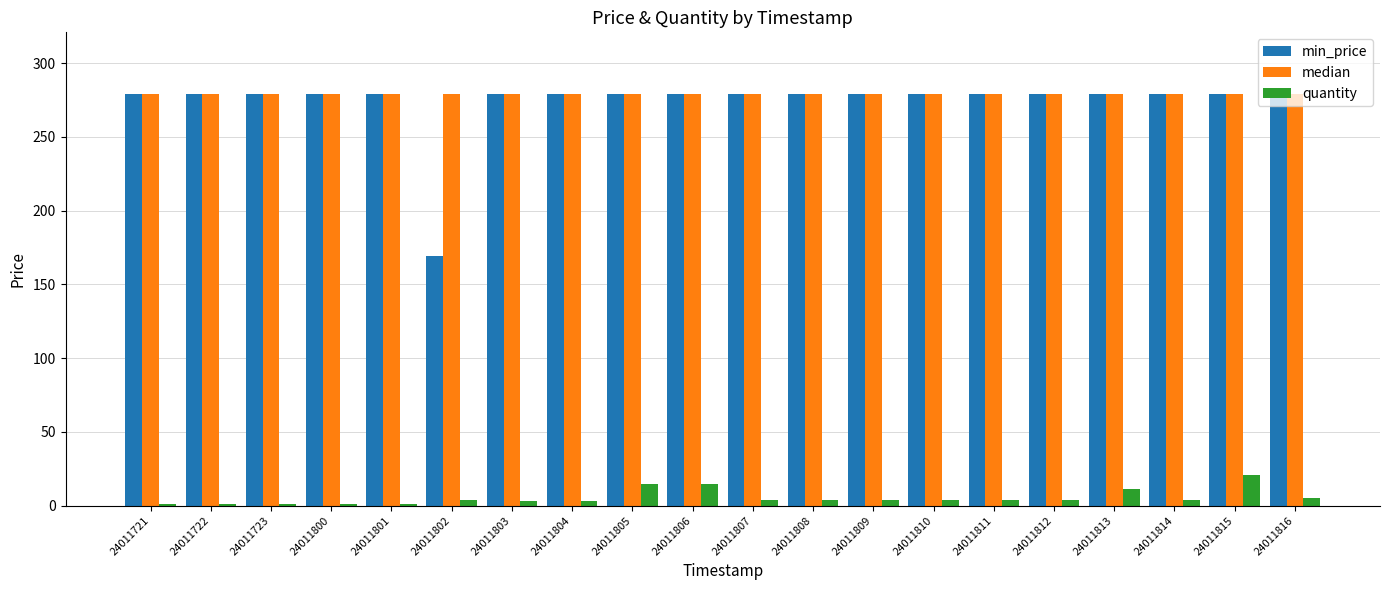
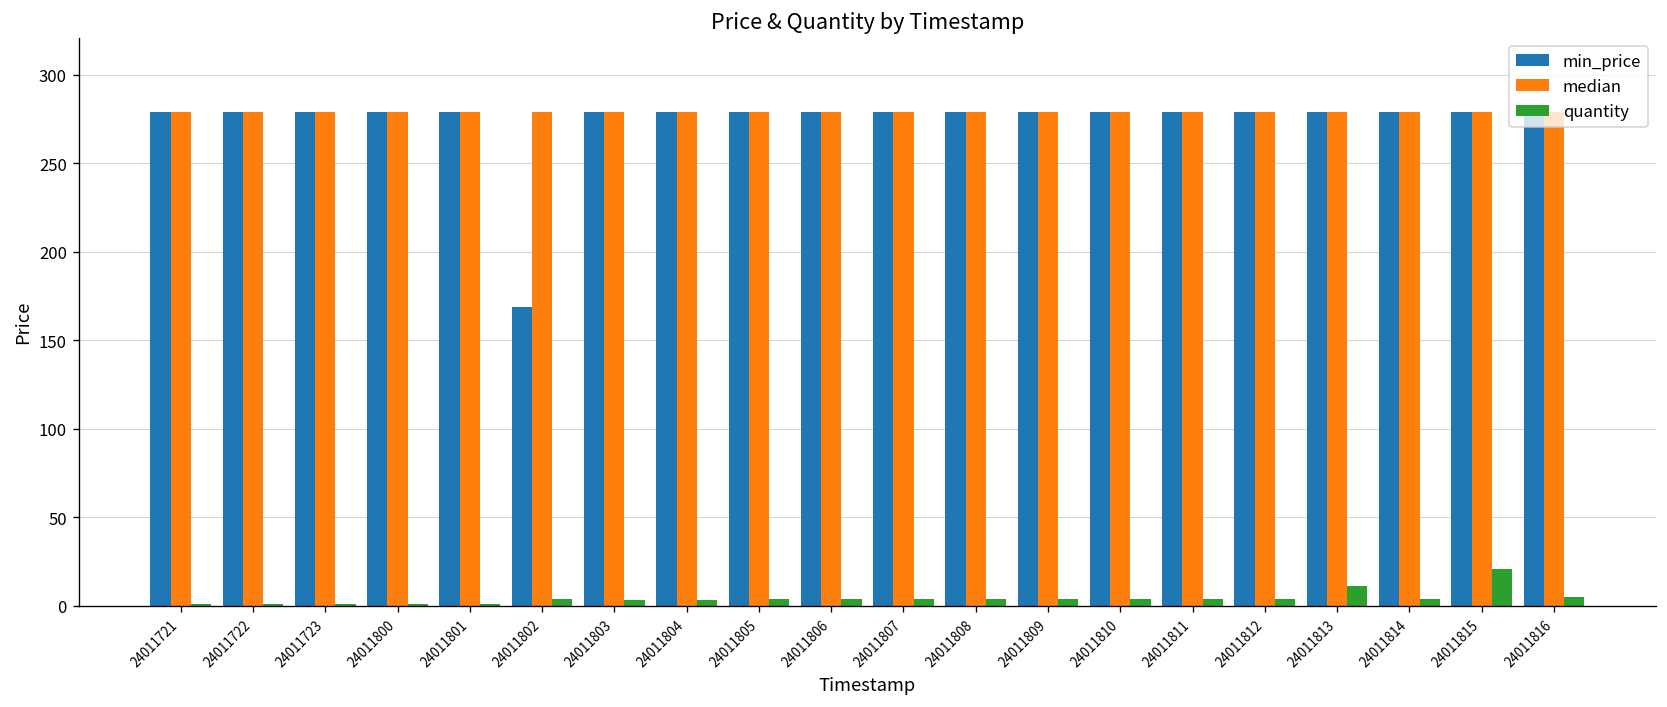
quantity, 24011805: 15 -> 4
quantity, 24011806: 15 -> 4
